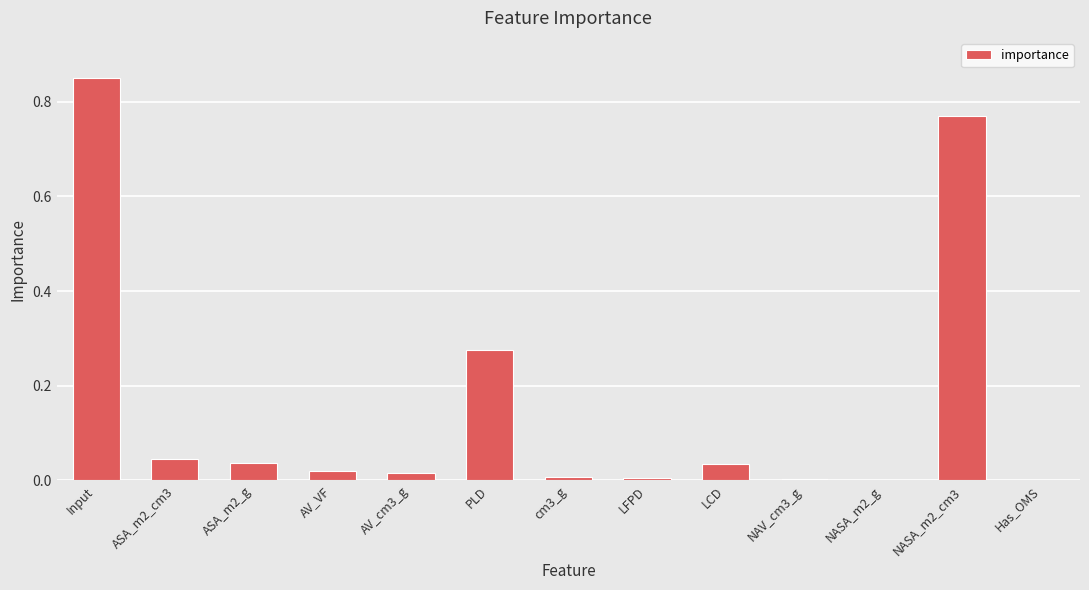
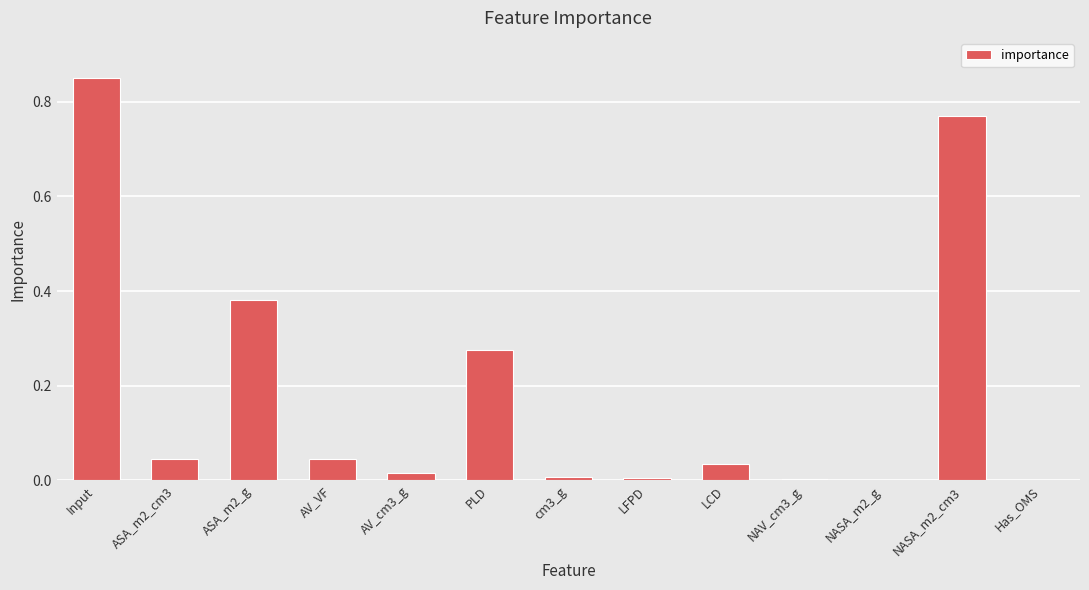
ASA_m2_g: 0.04 -> 0.38
AV_VF: 0.02 -> 0.05
